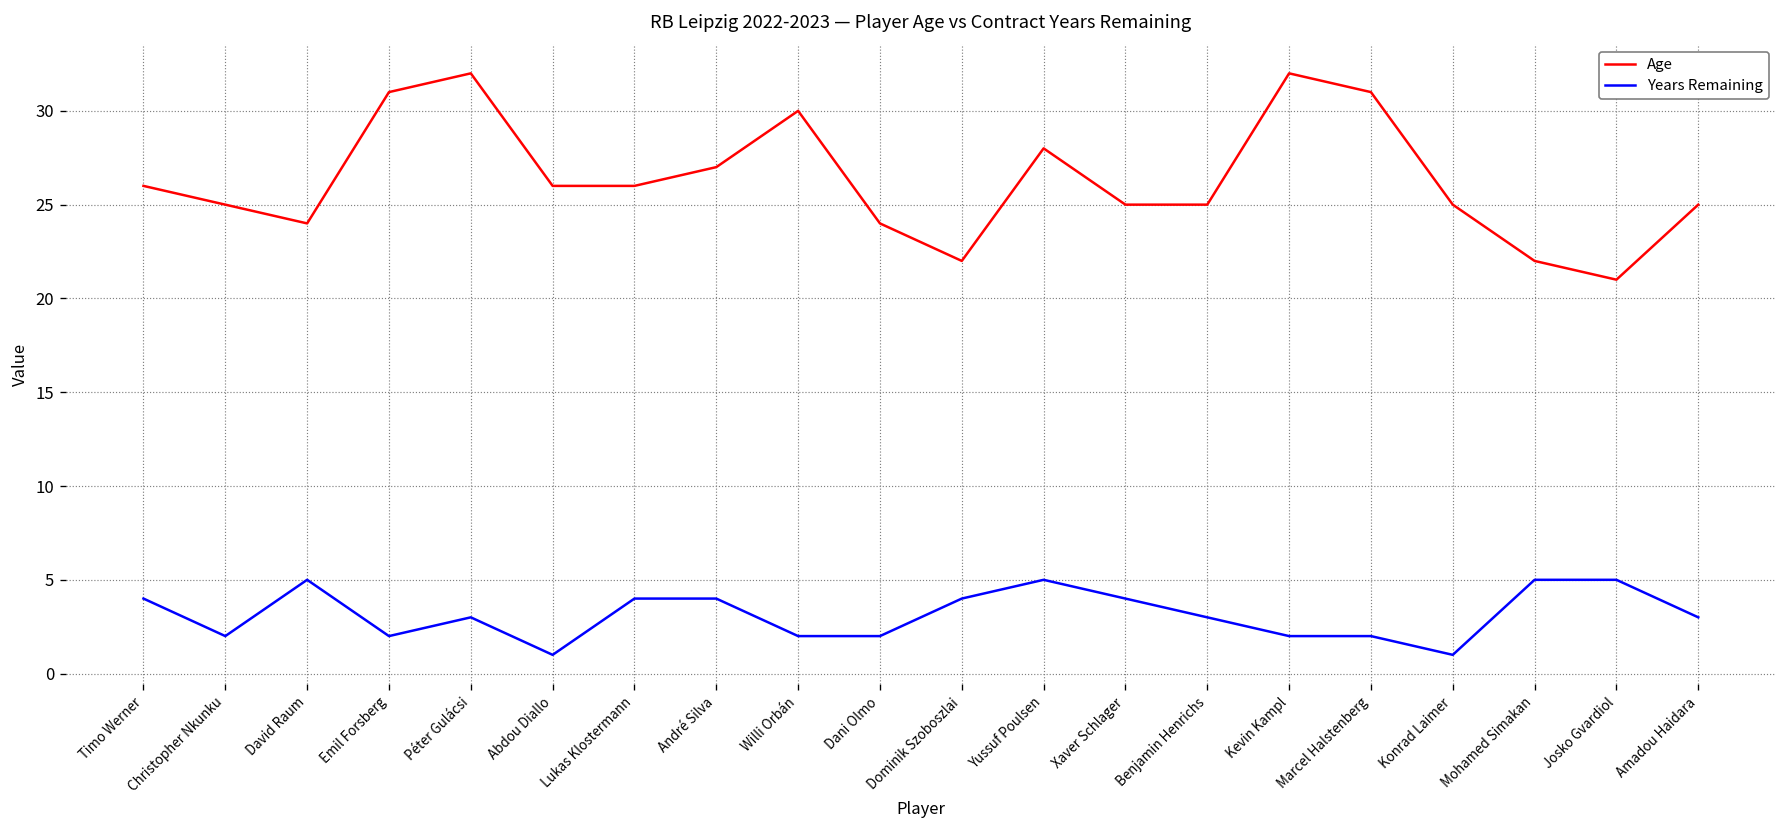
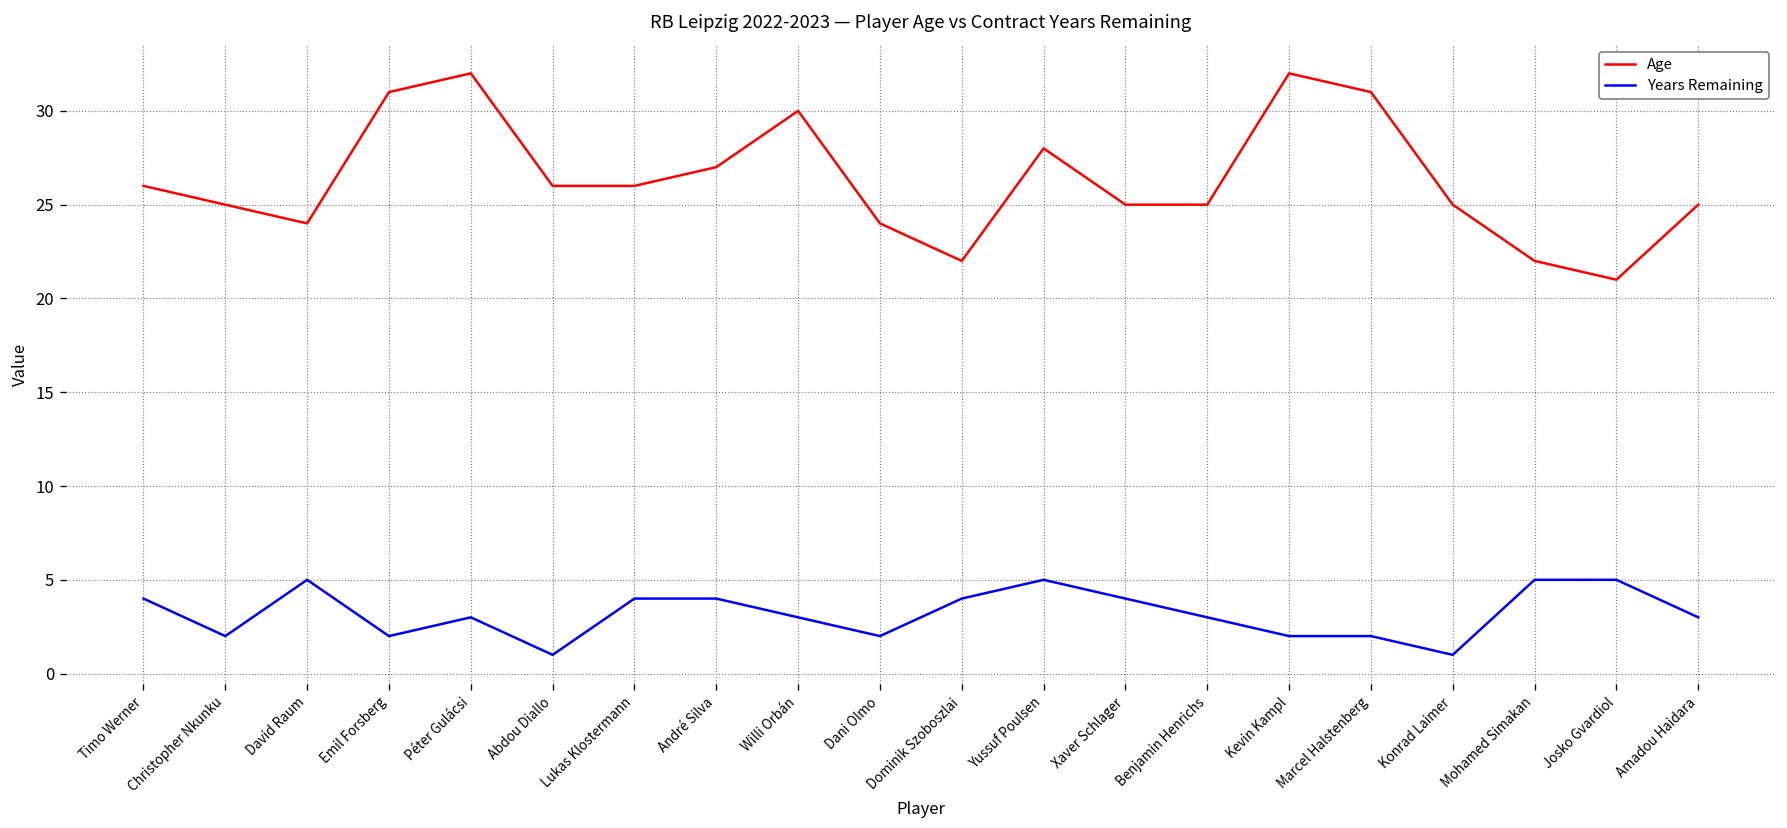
Years Remaining, Willi Orbán: 2 -> 3
